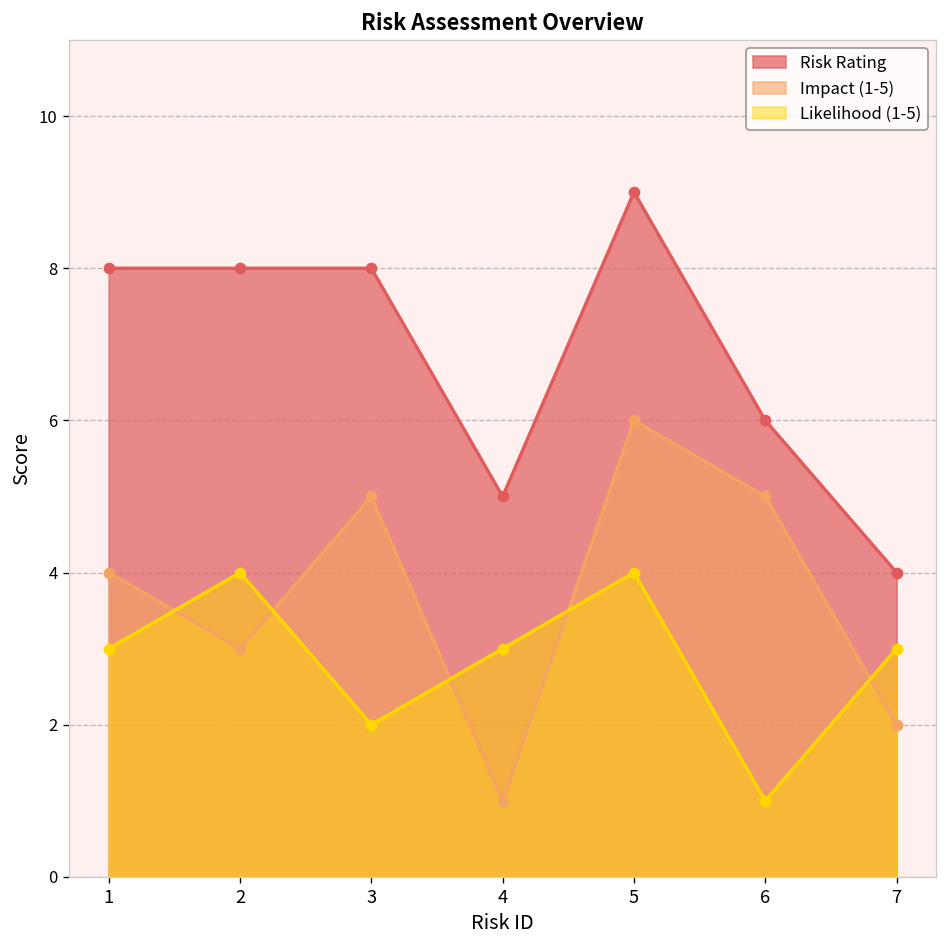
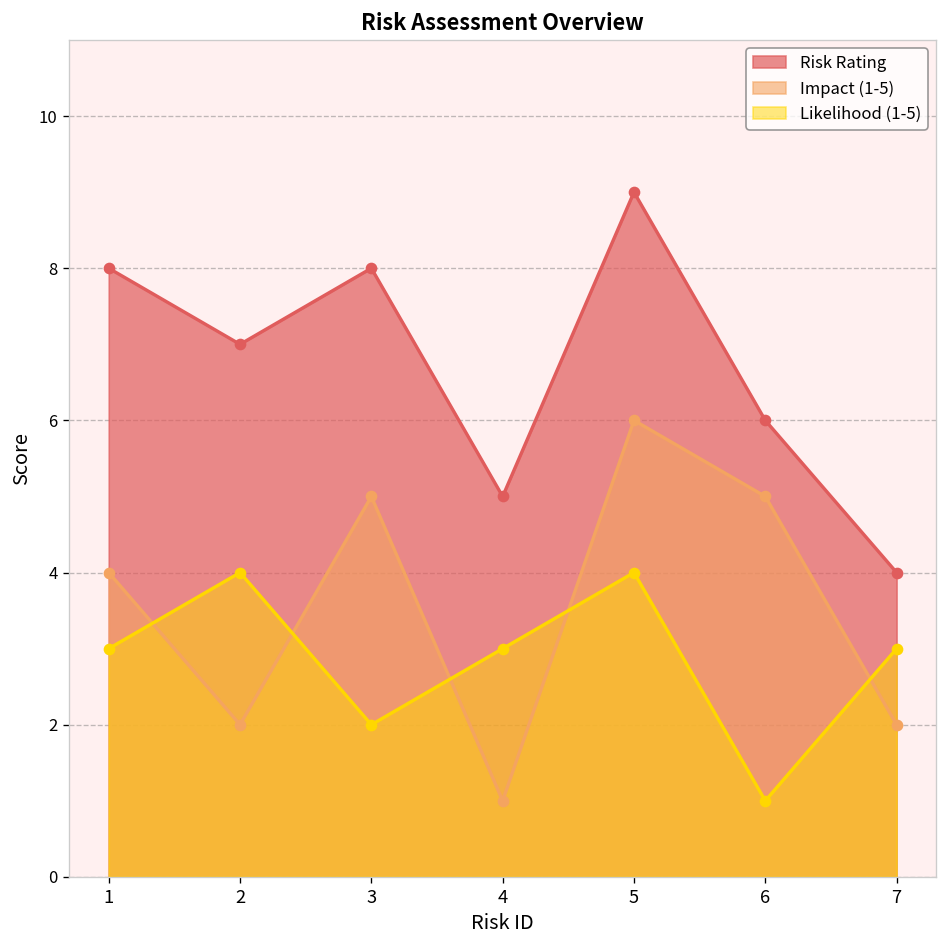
Risk Rating, 2: 8 -> 7
Impact (1-5), 2: 3 -> 2
